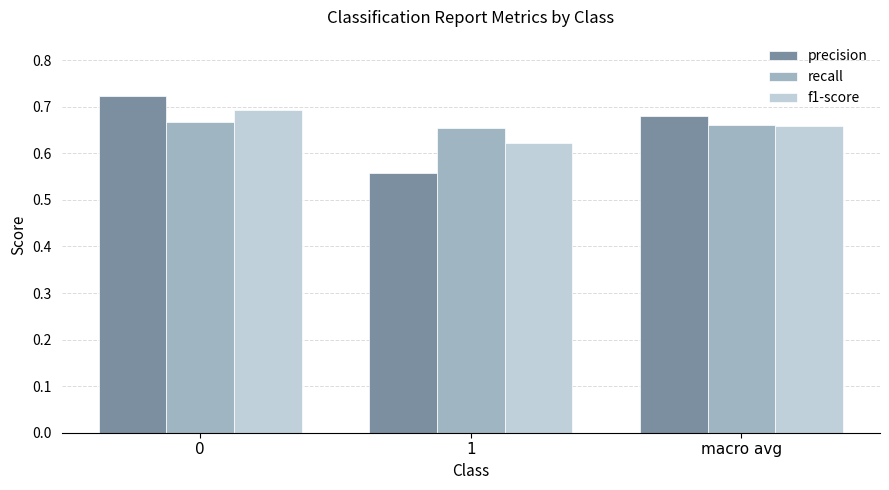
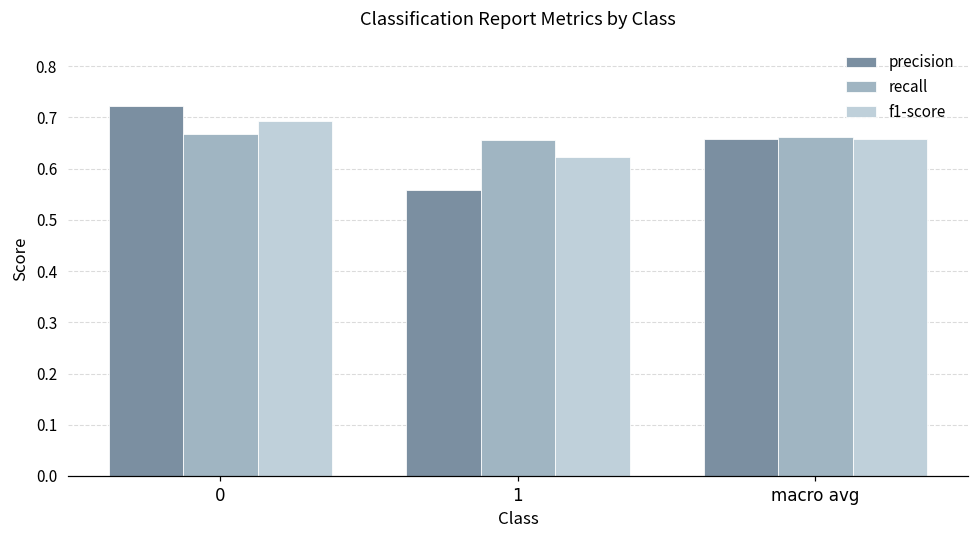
precision, macro avg: 0.68 -> 0.66
